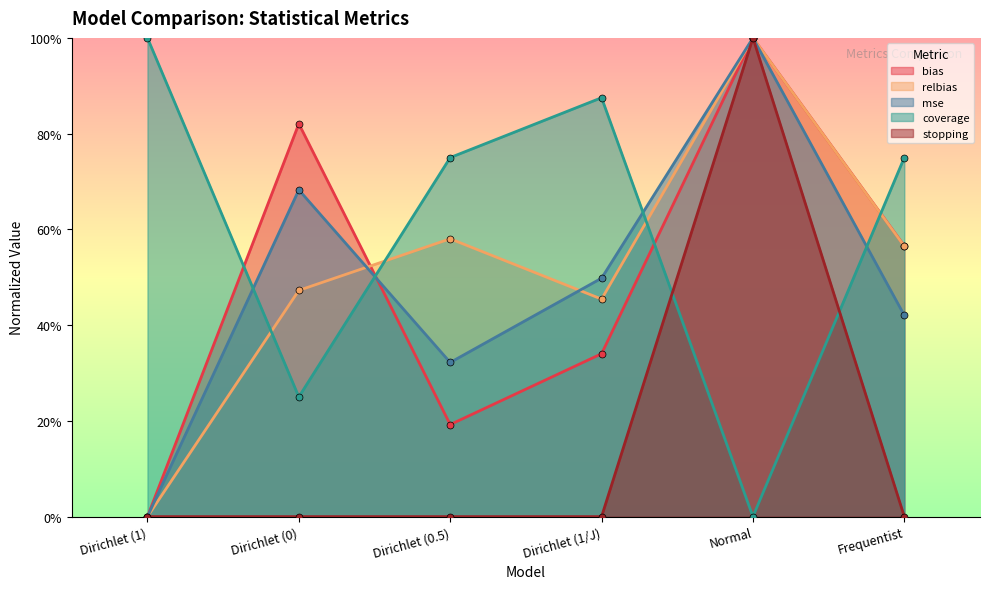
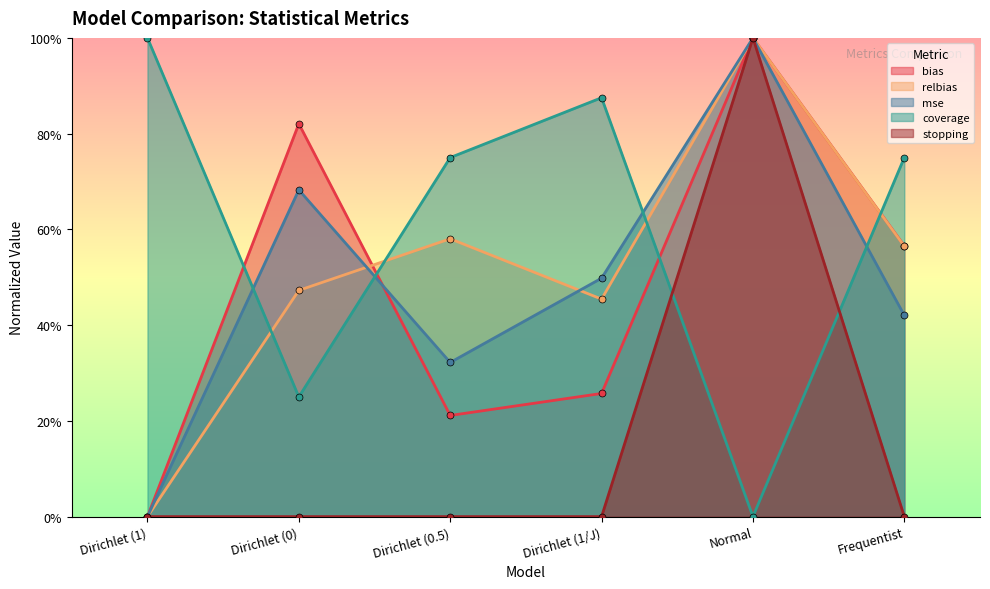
bias, Dirichlet (0.5): 19% -> 21%
bias, Dirichlet (1/J): 34% -> 26%
